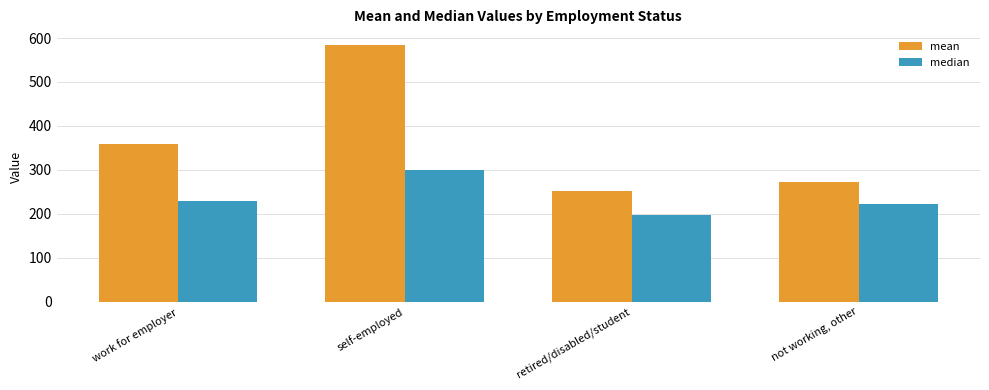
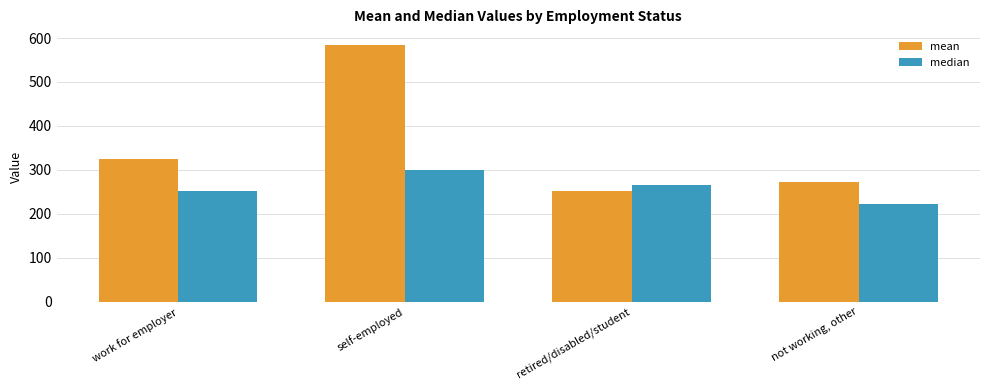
mean, work for employer: 360 -> 330
median, work for employer: 230 -> 250
median, retired/disabled/student: 200 -> 270
